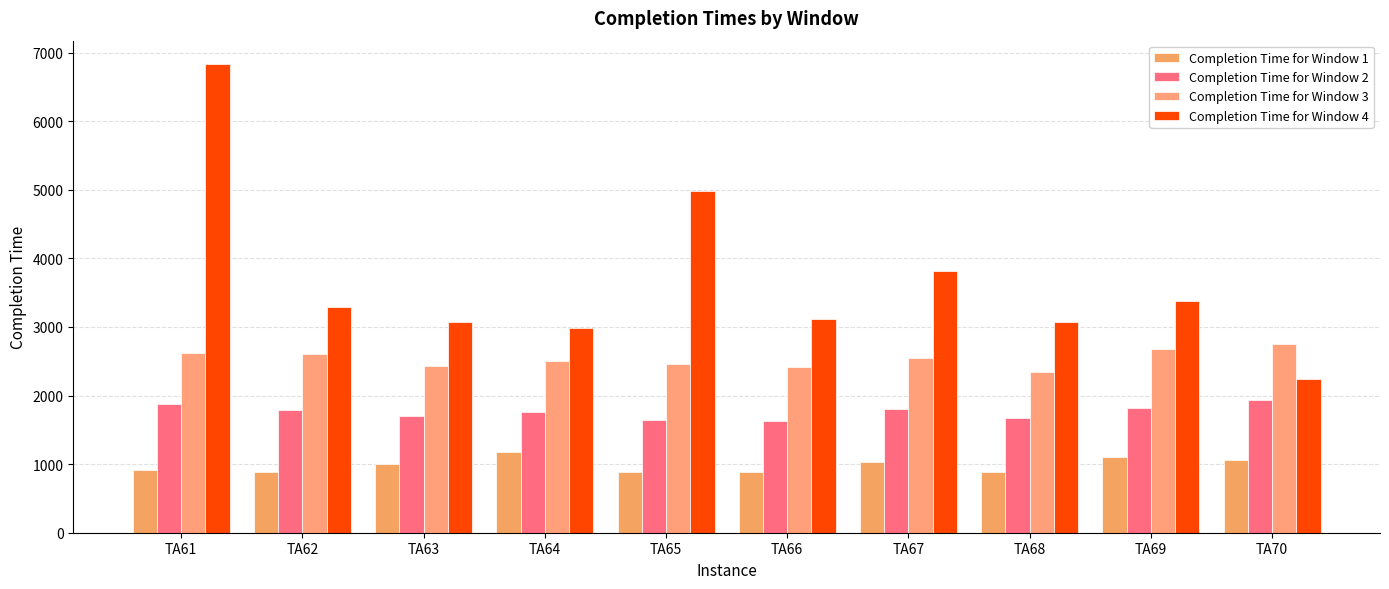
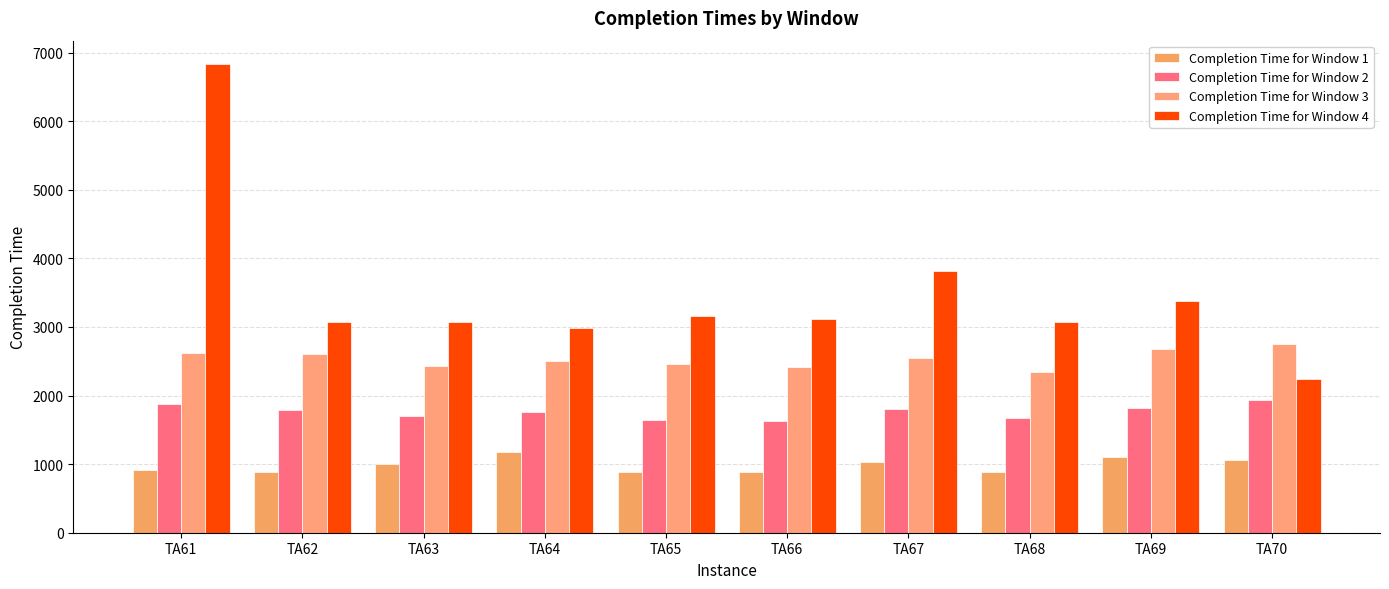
Completion Time for Window 4, TA62: 3300 -> 3100
Completion Time for Window 4, TA65: 5000 -> 3200
